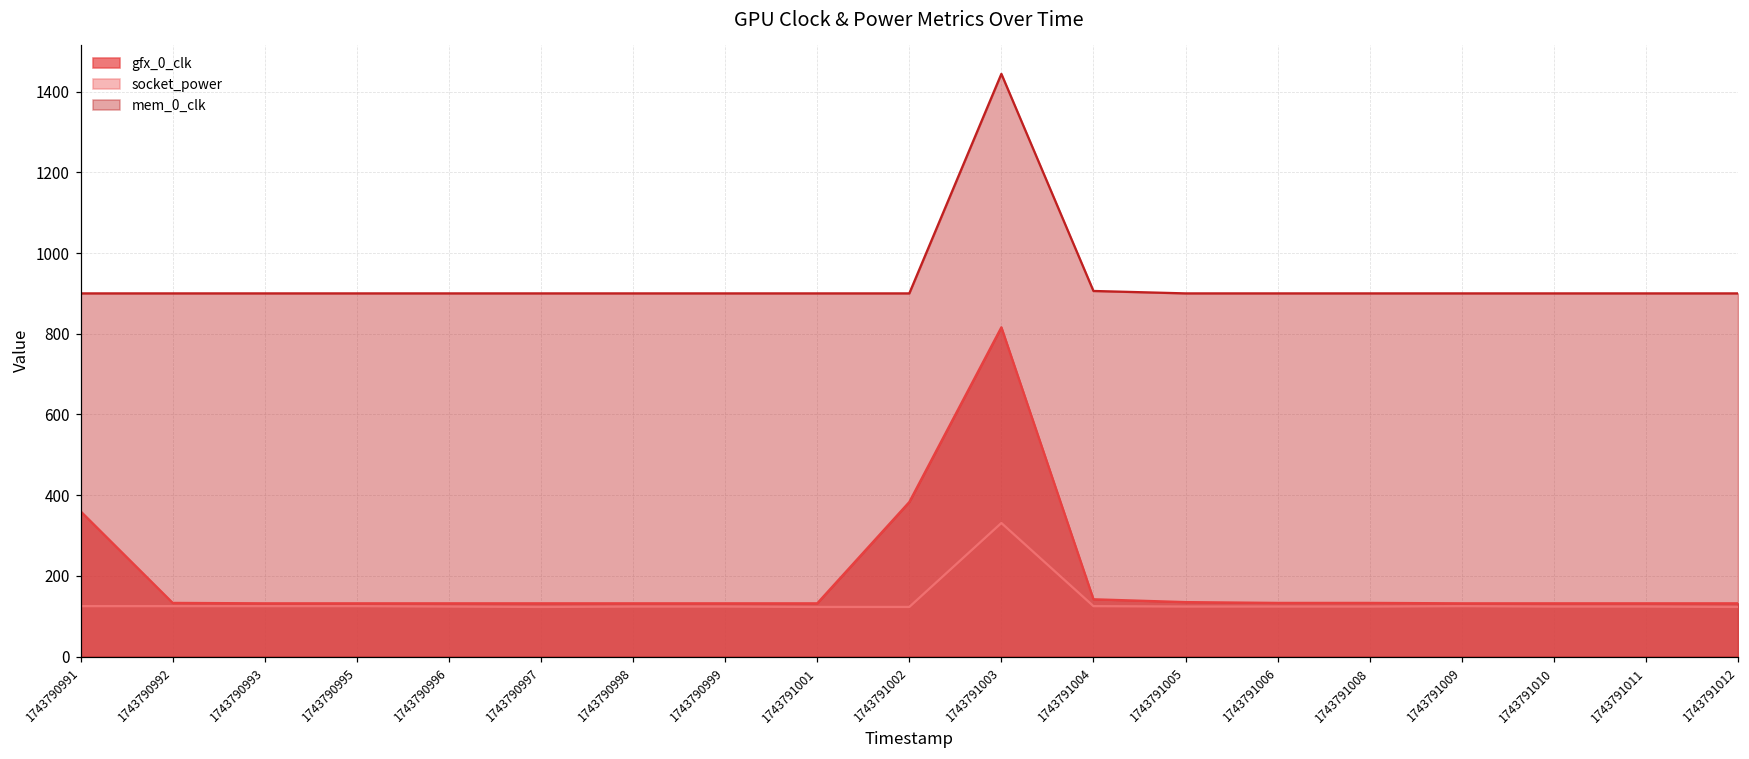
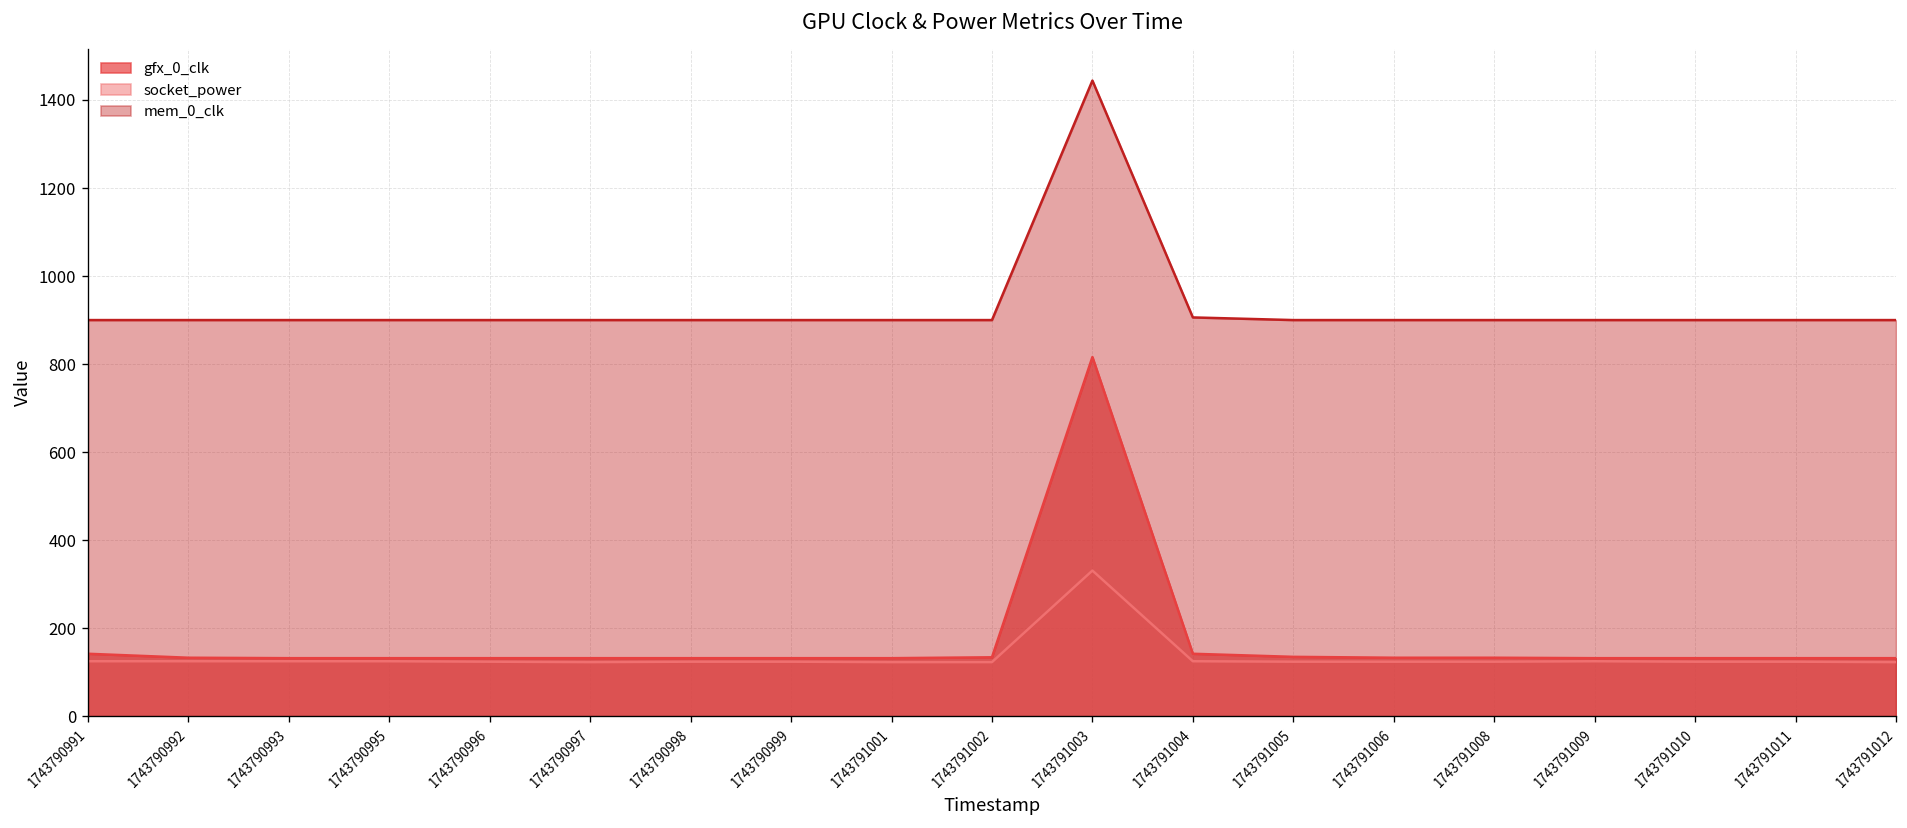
gfx_0_clk, 1743790991: 360 -> 140
gfx_0_clk, 1743791002: 380 -> 130
